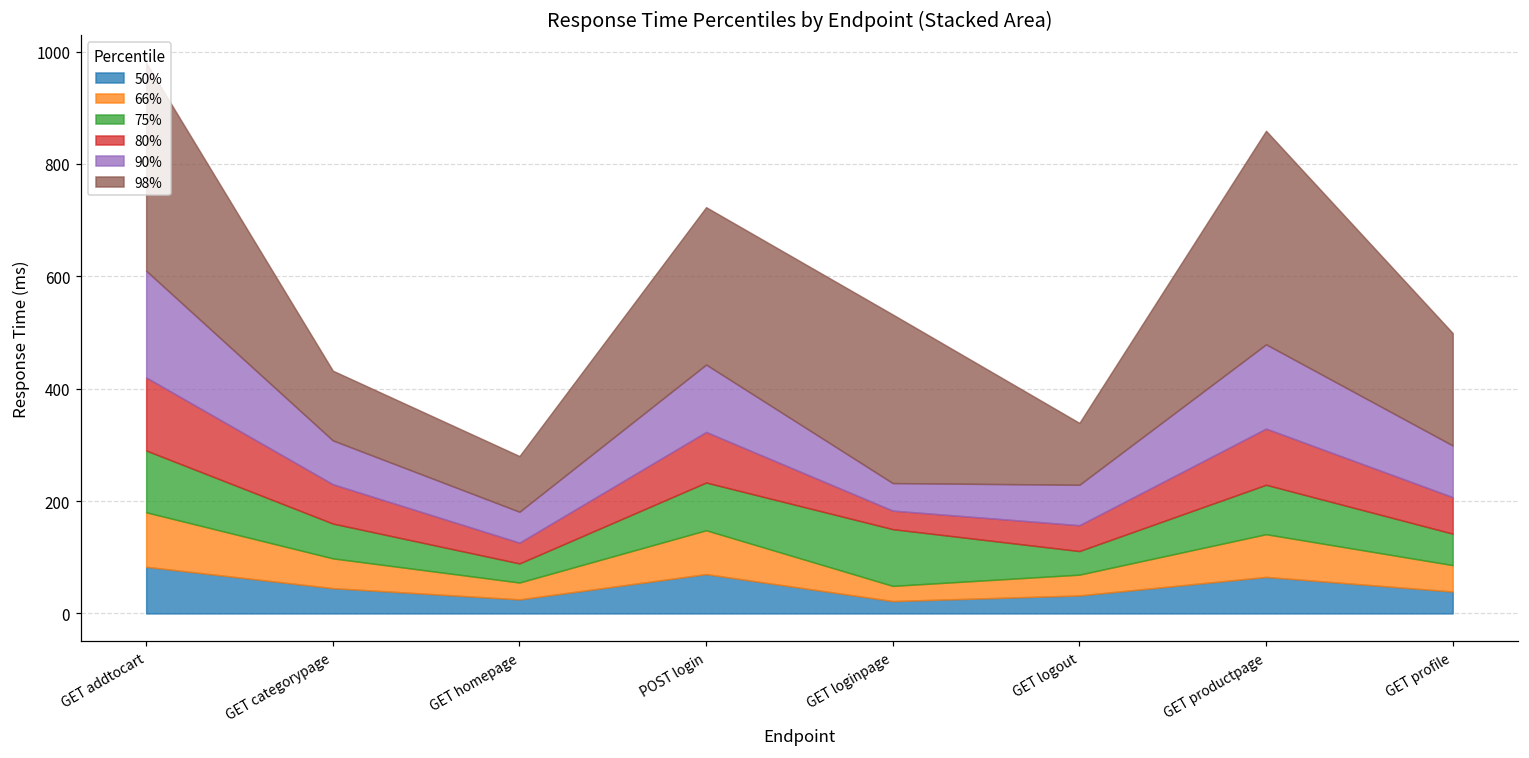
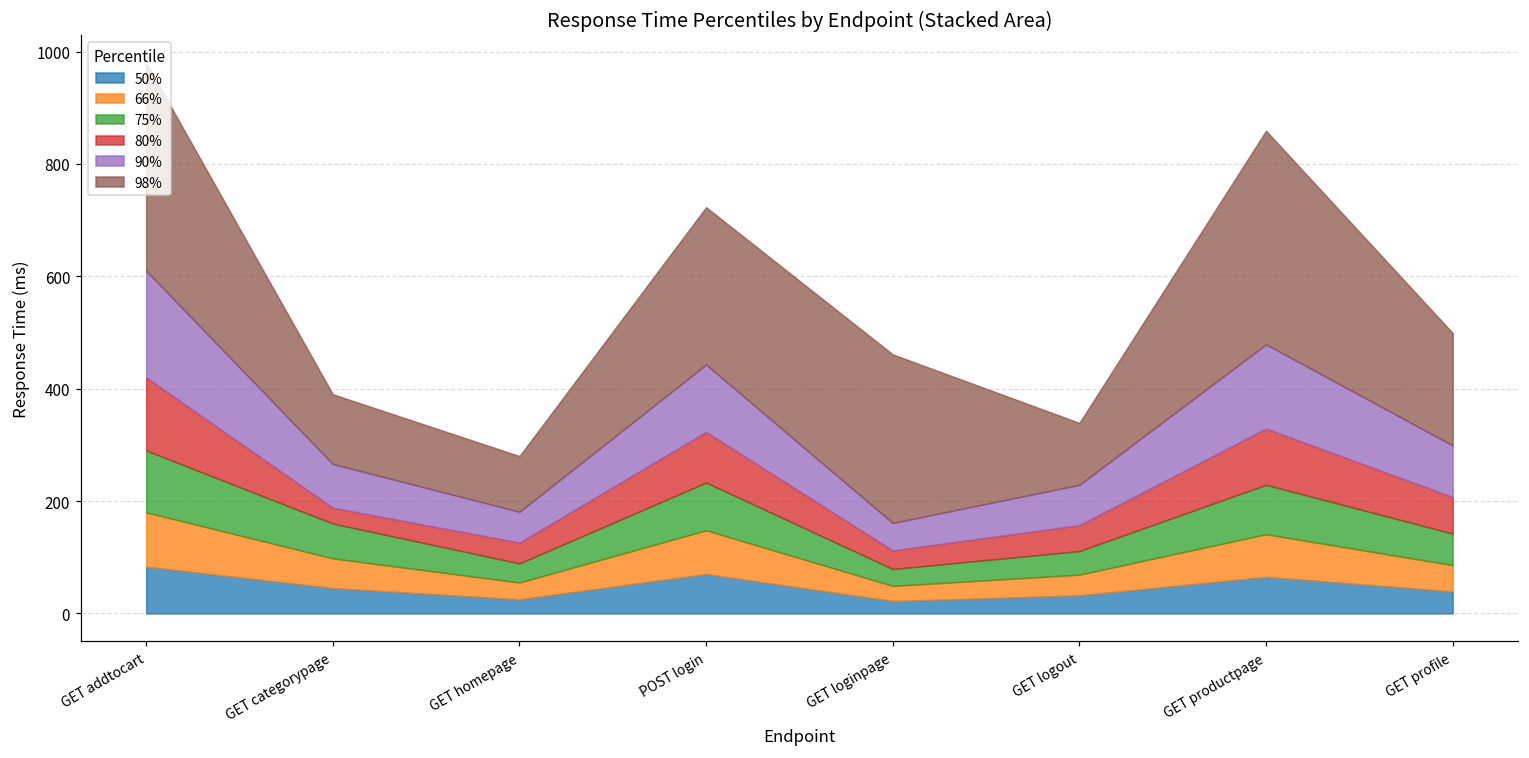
80%, GET categorypage: 70 -> 30
75%, GET loginpage: 100 -> 30
